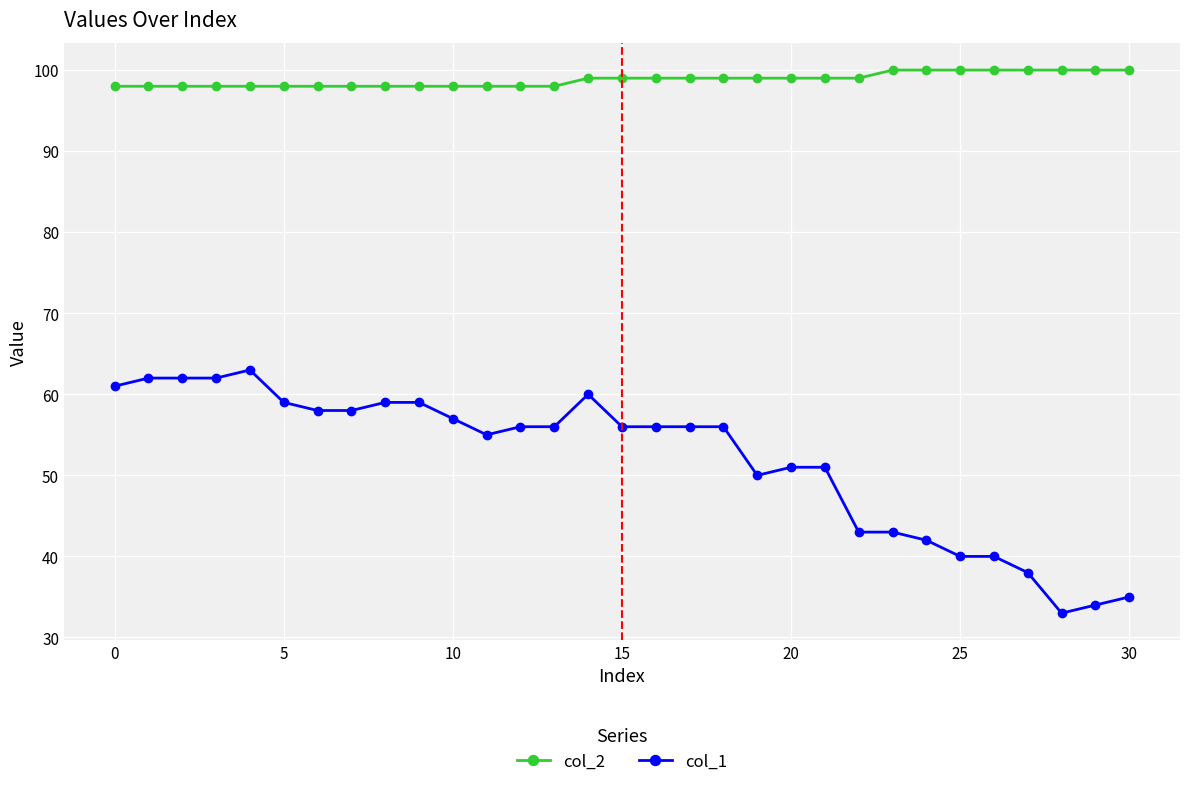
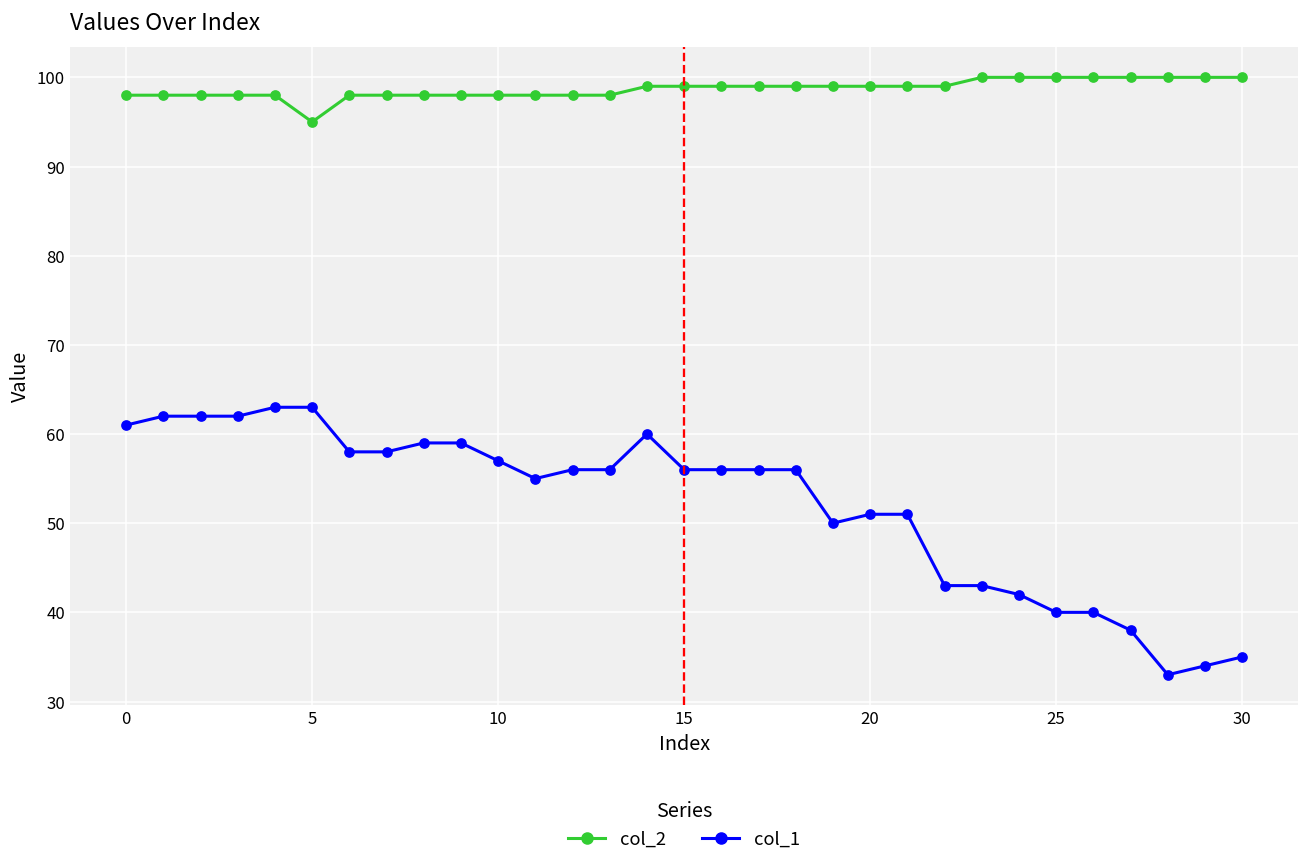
col_2, 5: 98 -> 95
col_1, 5: 59 -> 63
